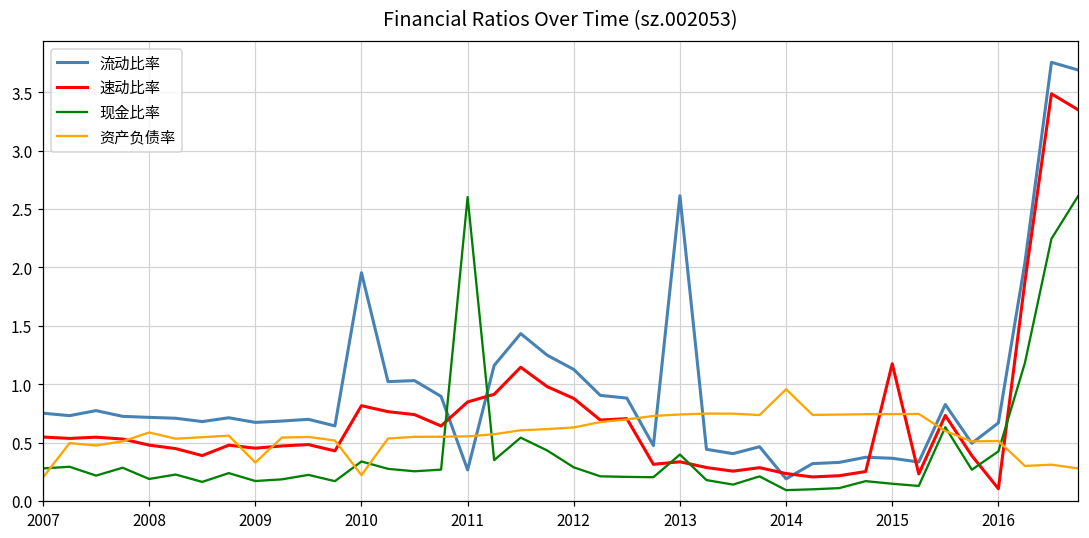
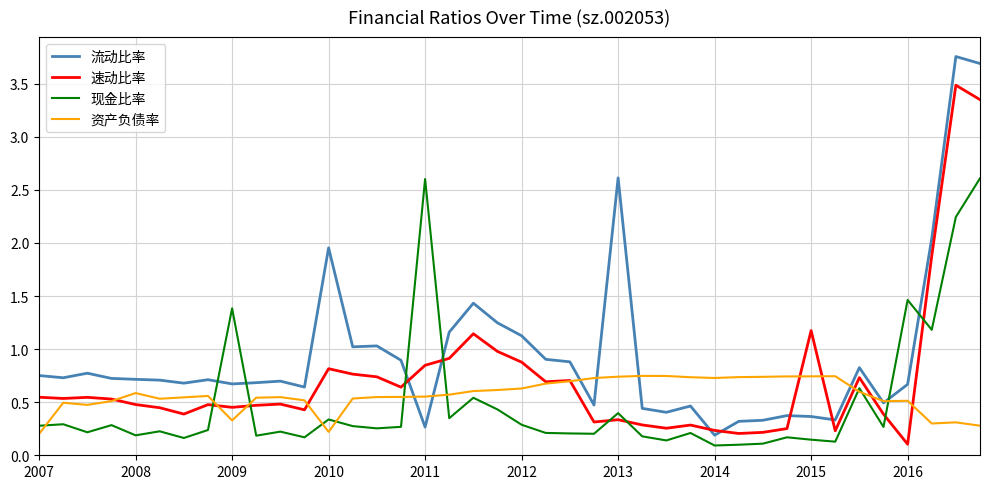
现金比率, 2009: 0.17 -> 1.38
资产负债率, 2014: 0.96 -> 0.73
现金比率, 2016: 0.42 -> 1.46
